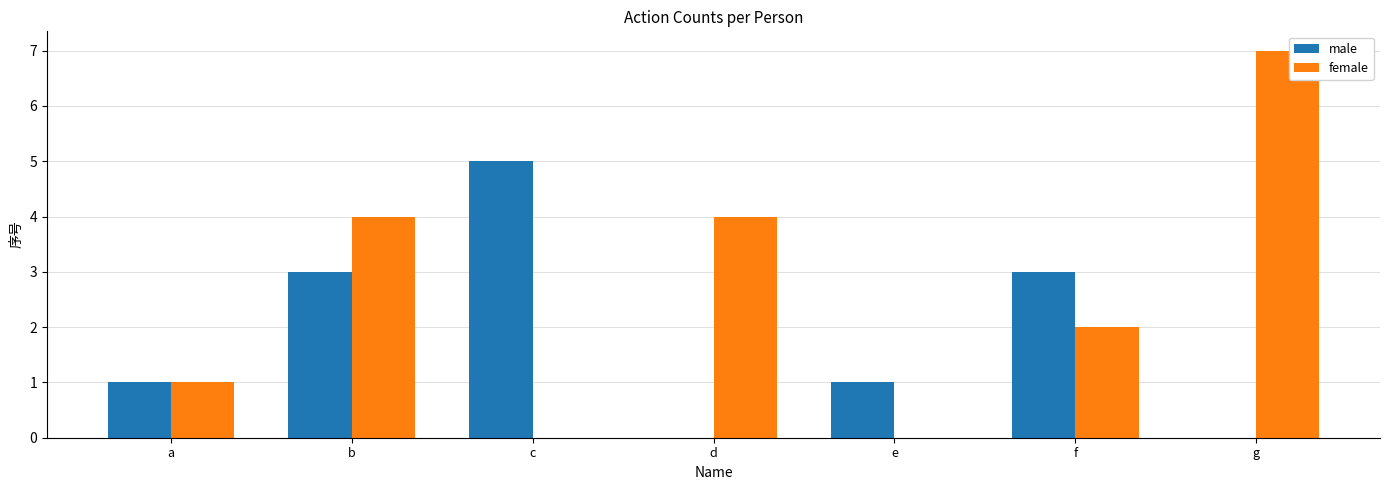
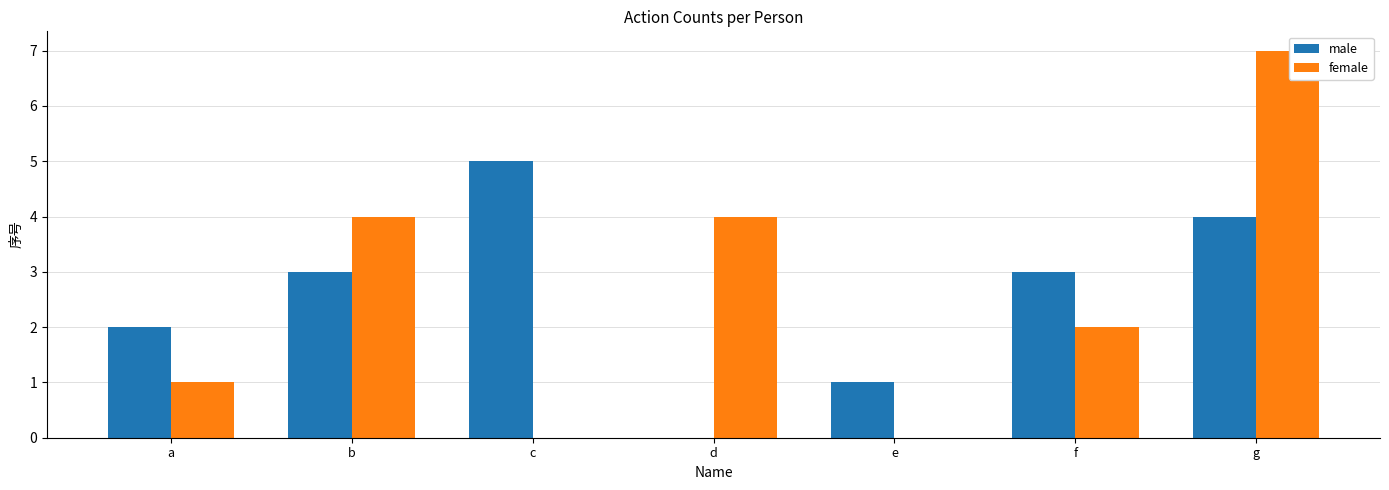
male, a: 1 -> 2
male, g: 0 -> 4
